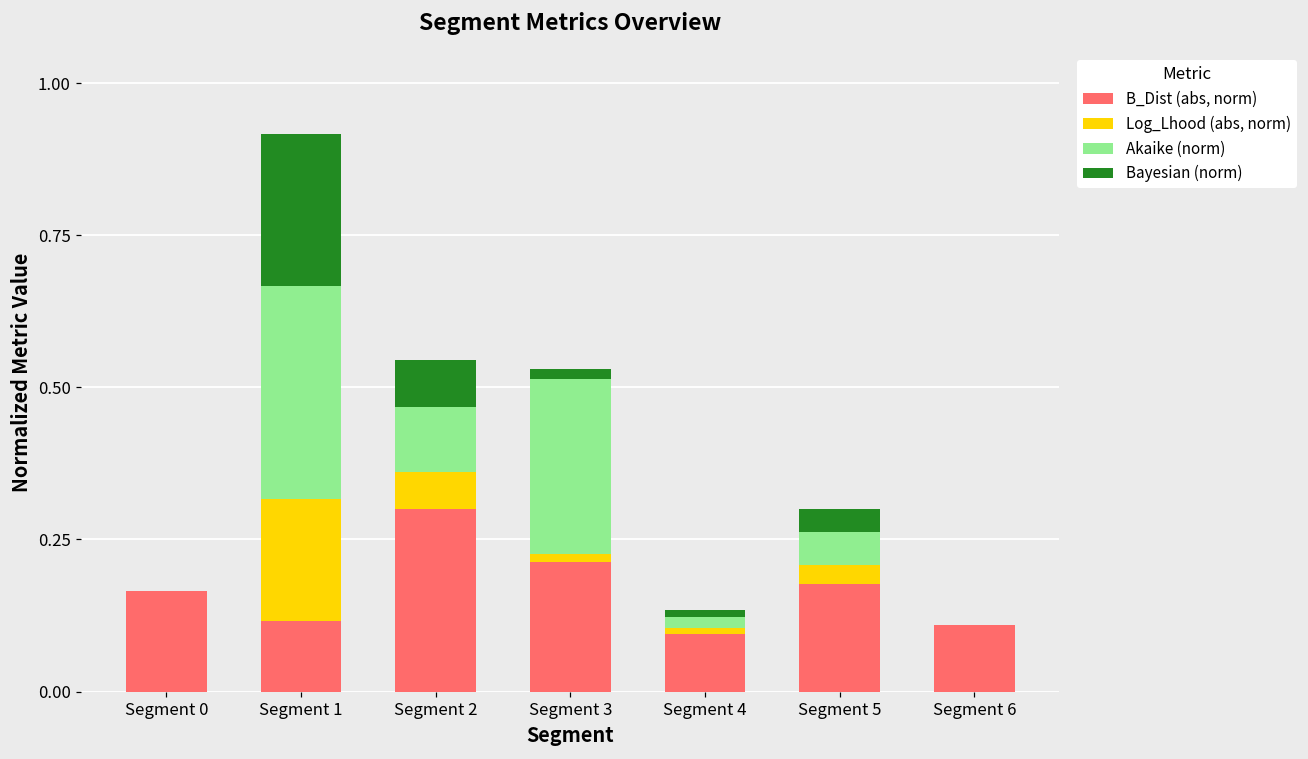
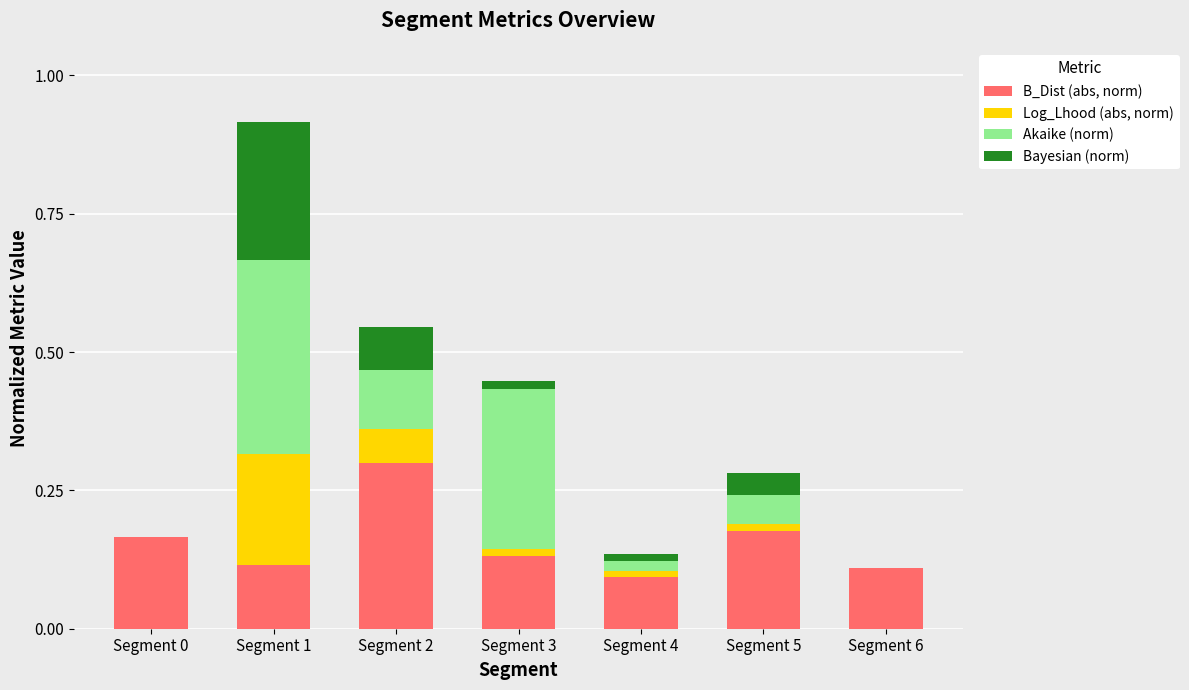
B_Dist (abs, norm), Segment 3: 0.21 -> 0.13
Log_Lhood (abs, norm), Segment 5: 0.03 -> 0.01
